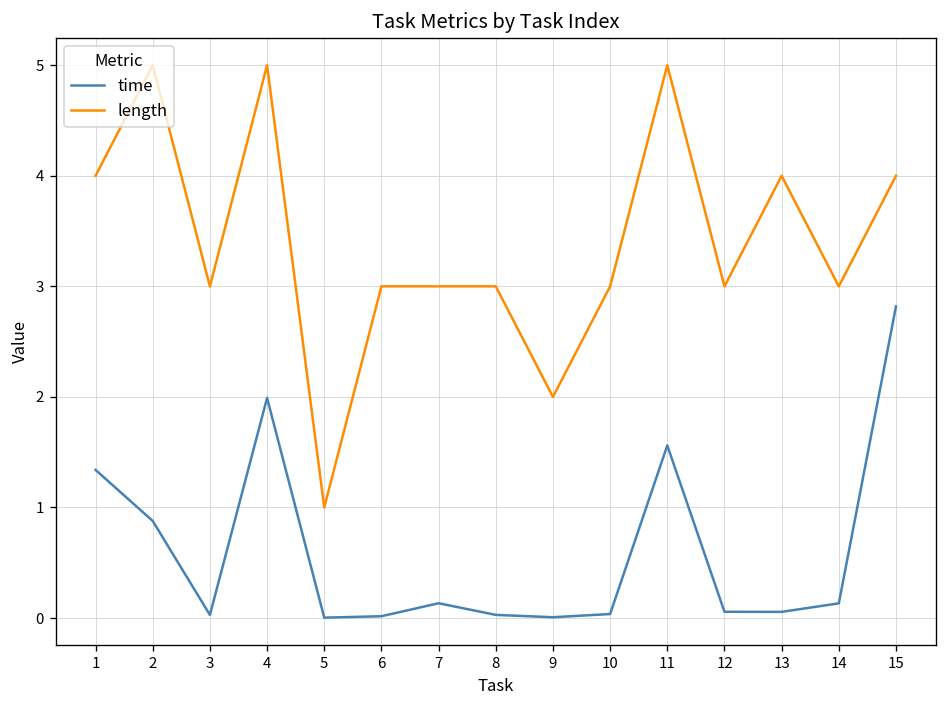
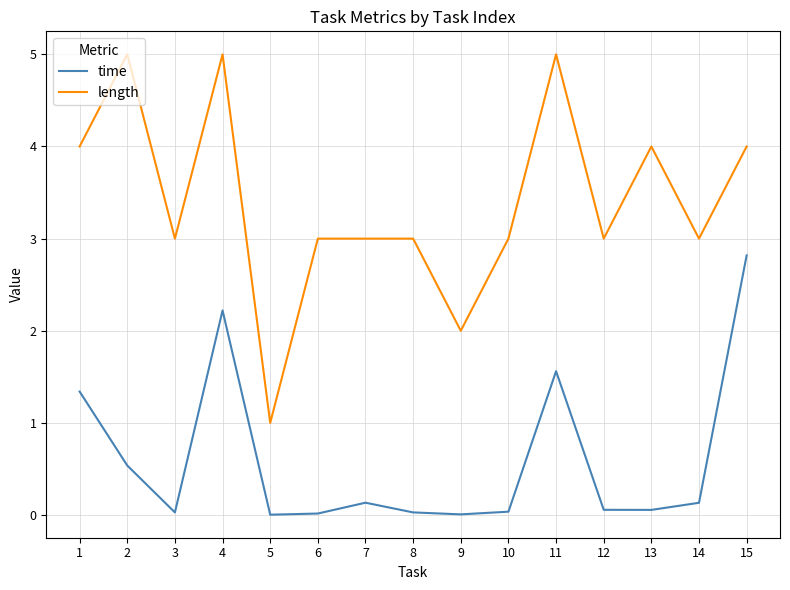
time, 2: 0.9 -> 0.5
time, 4: 2.0 -> 2.2
